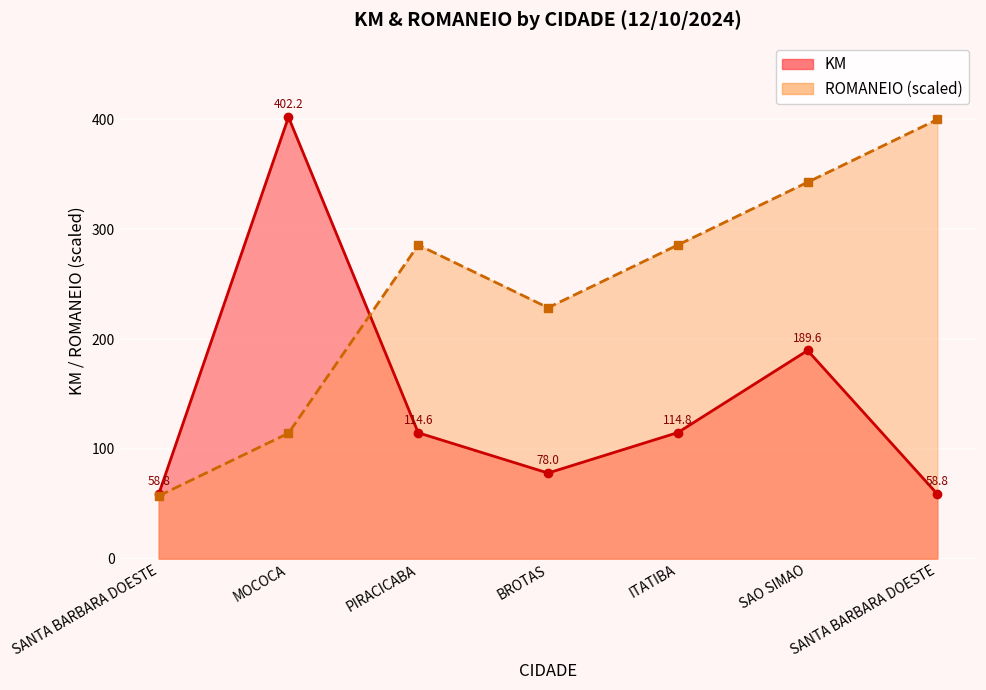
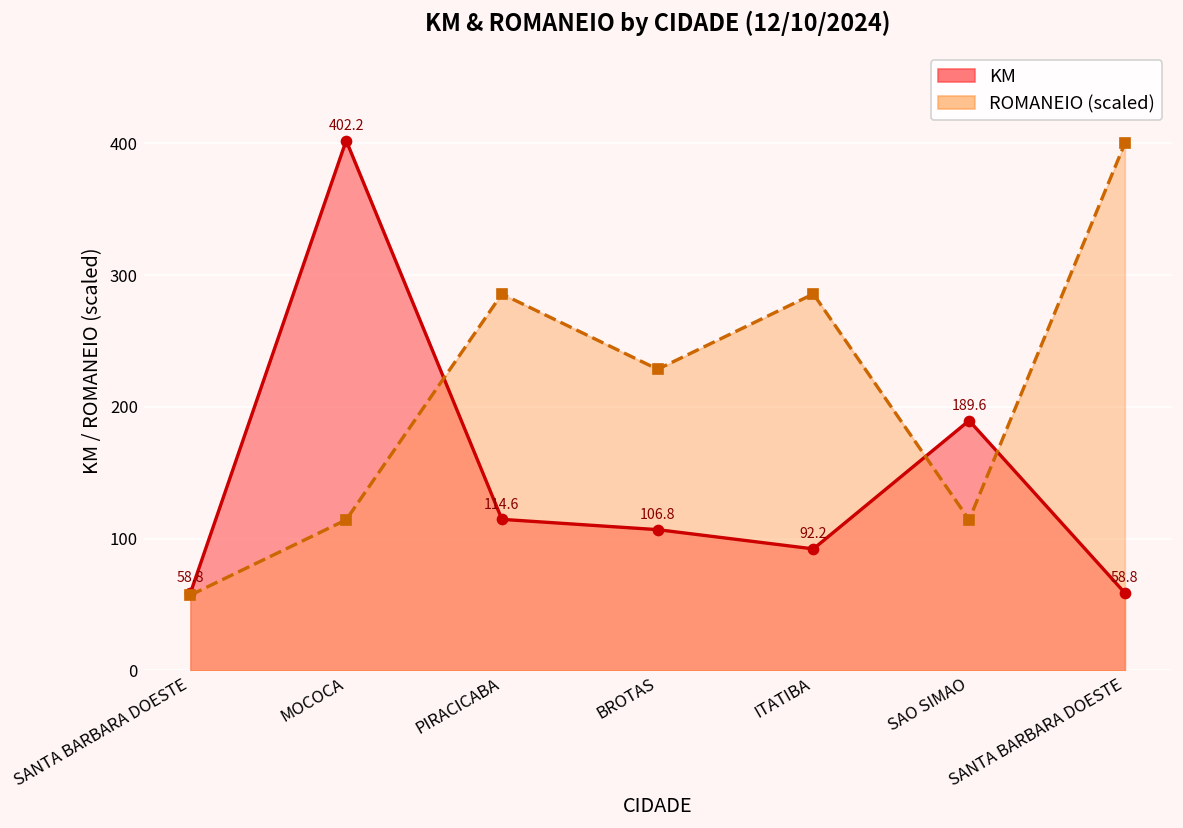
KM, BROTAS: 78.0 -> 106.8
KM, ITATIBA: 114.8 -> 92.2
ROMANEIO (scaled), SAO SIMAO: 343 -> 114
